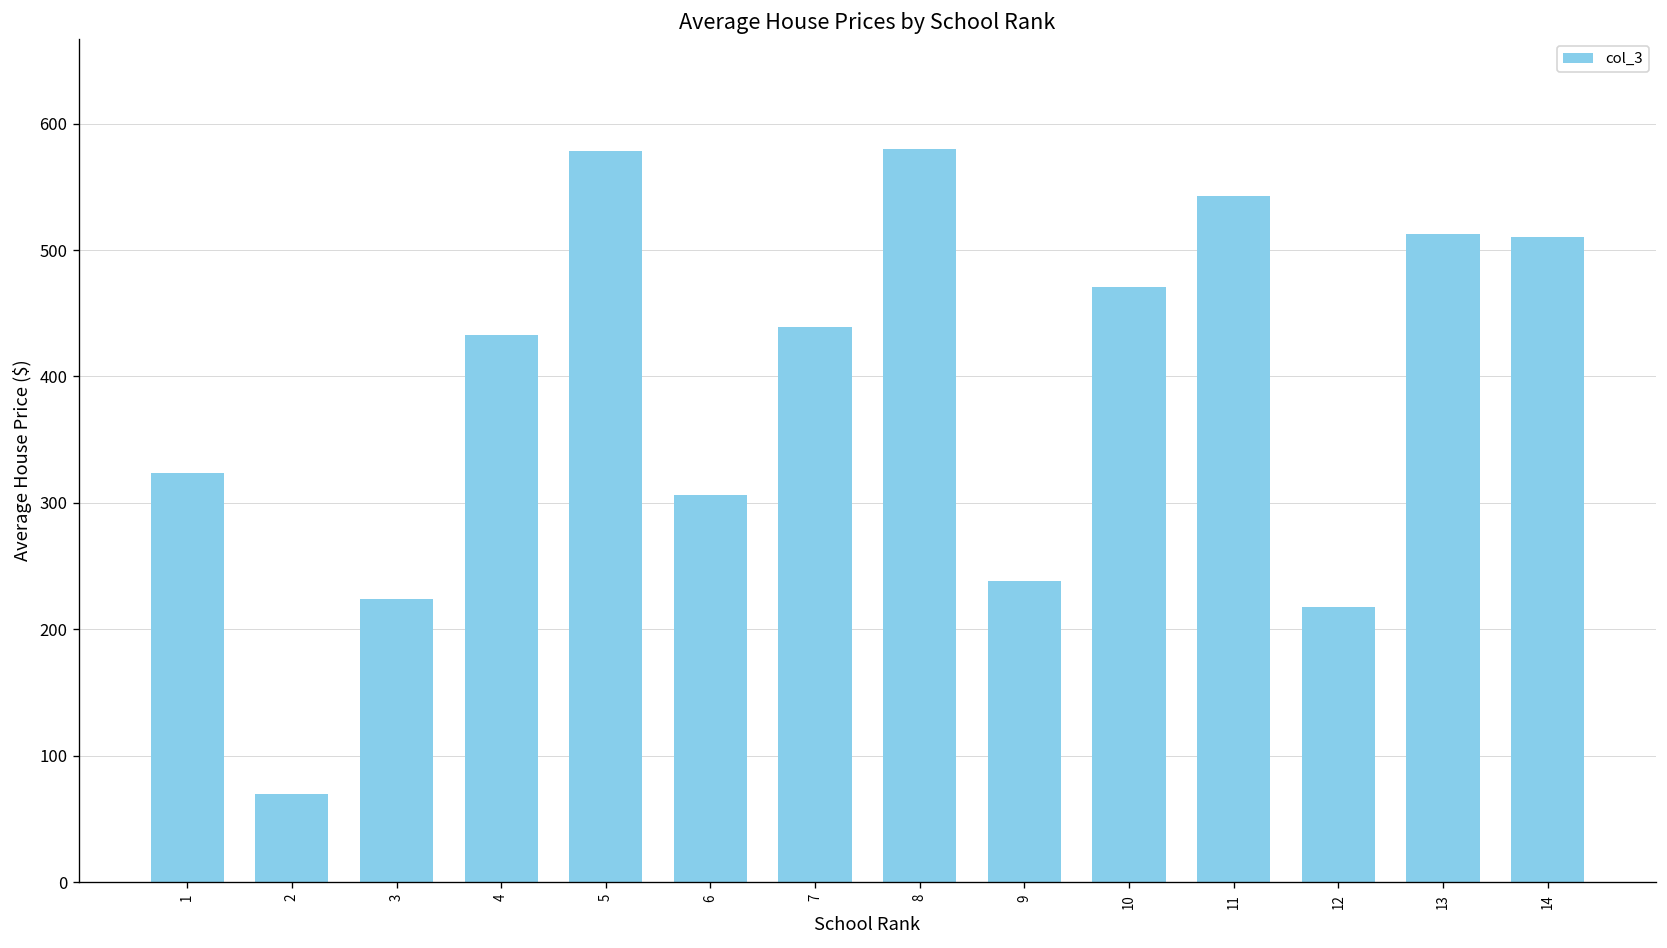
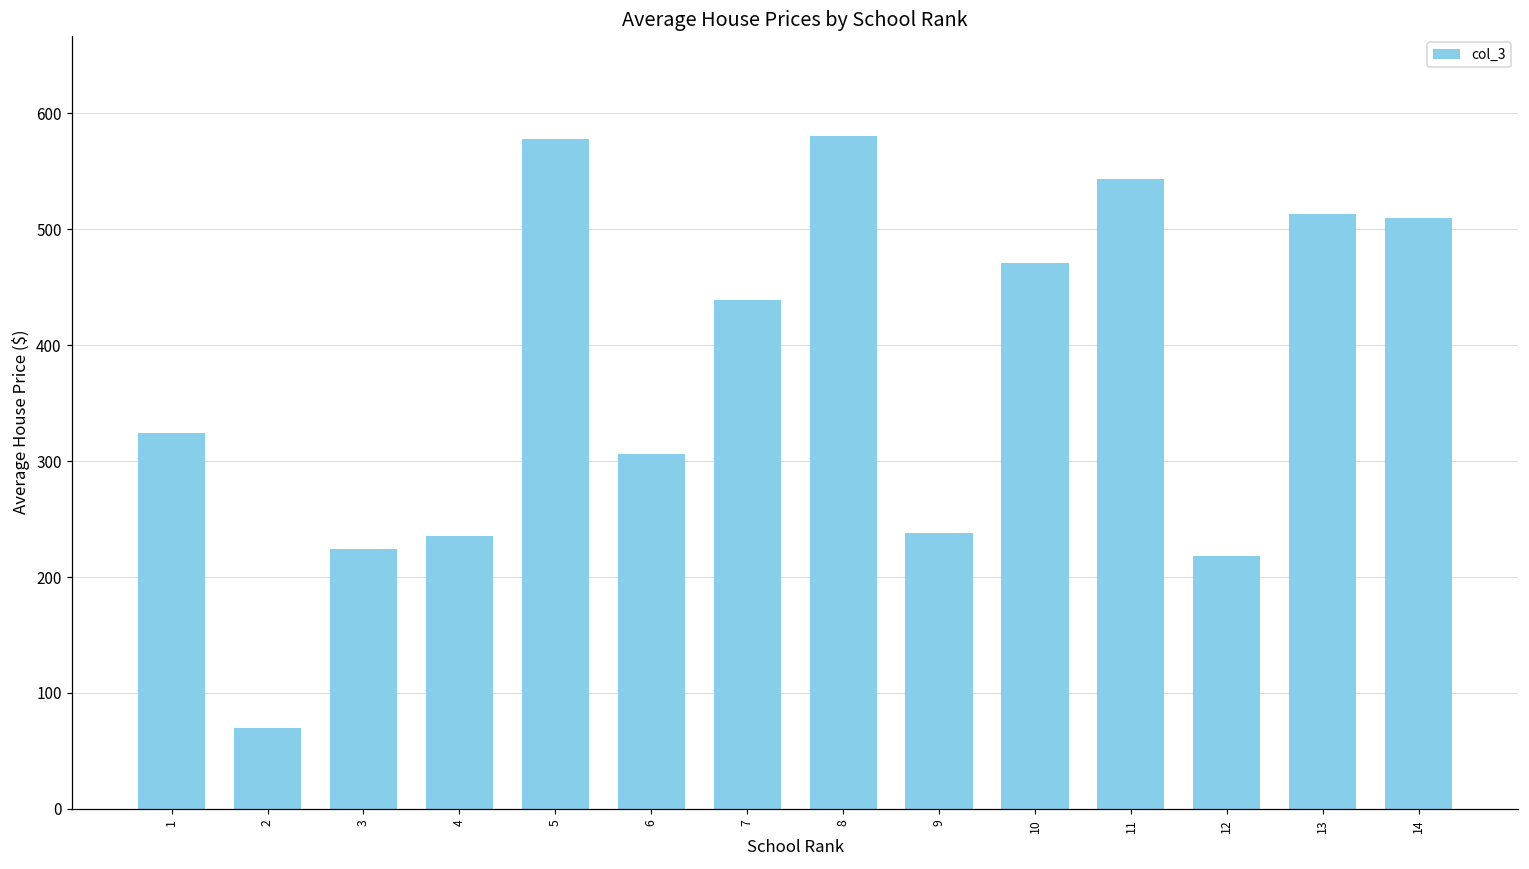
4: 433 -> 235
